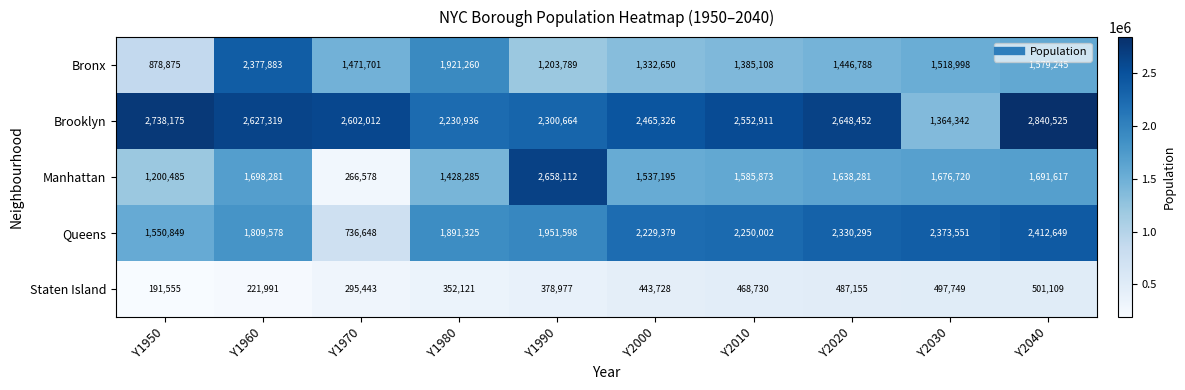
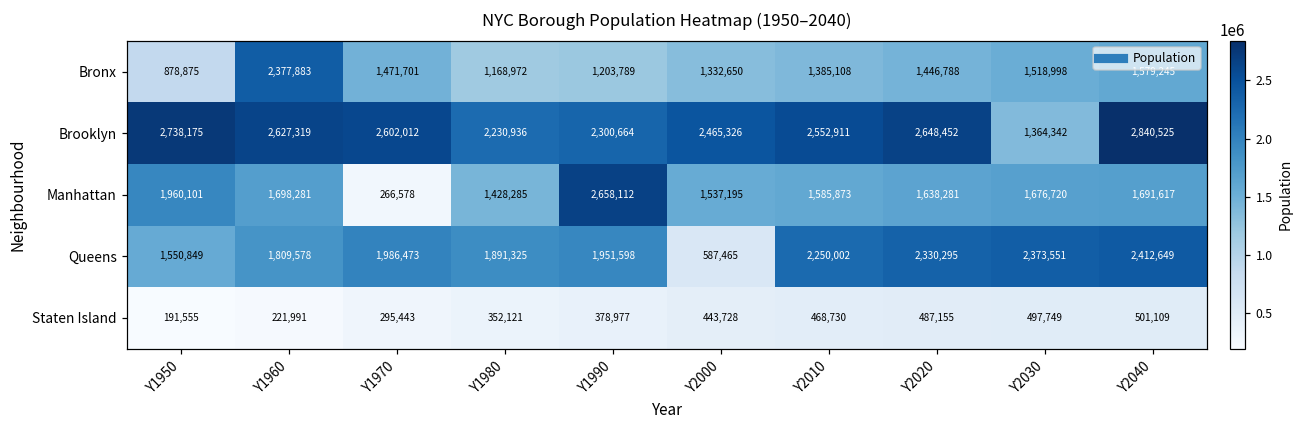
Bronx, Y1980: 1,921,260 -> 1,168,972
Manhattan, Y1950: 1,200,485 -> 1,960,101
Queens, Y1970: 736,648 -> 1,986,473
Queens, Y2000: 2,229,379 -> 587,465
